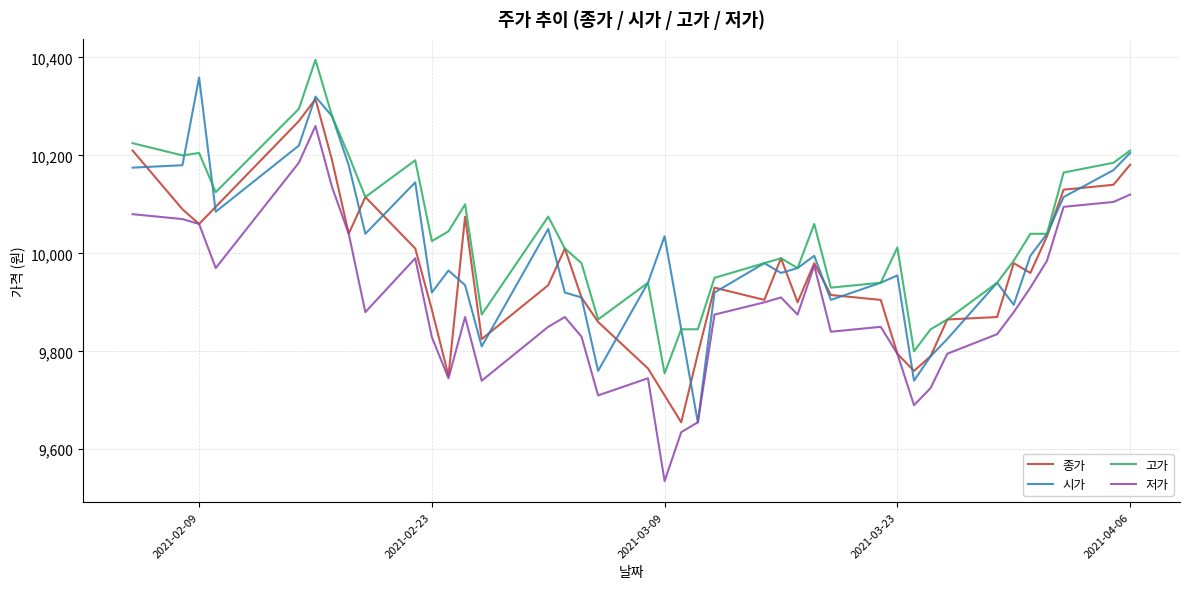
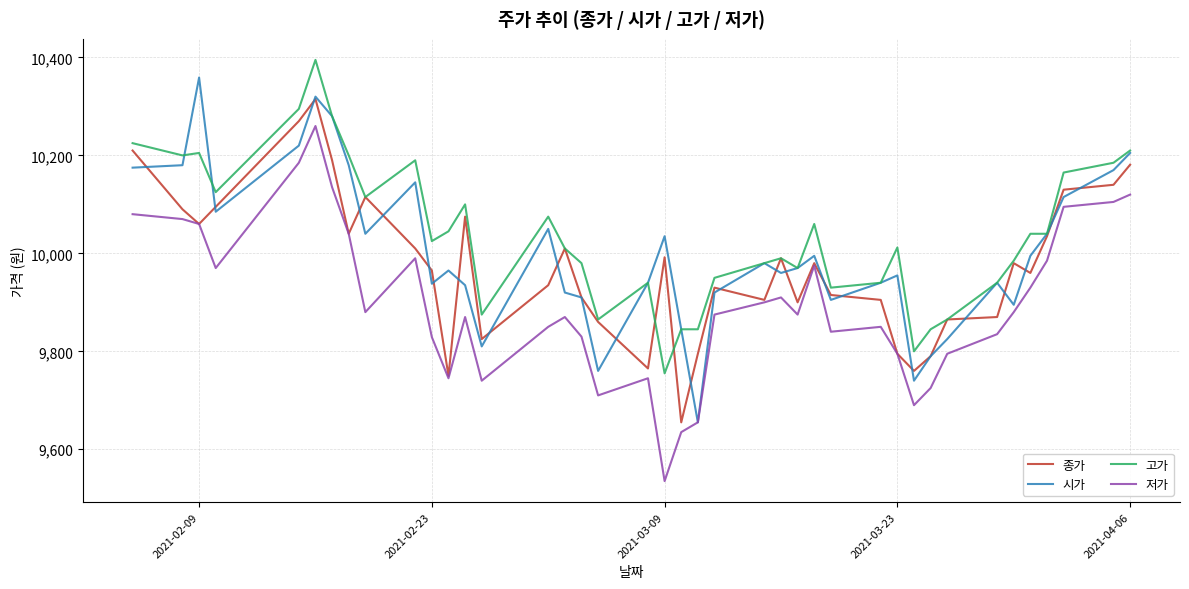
종가, 2021-02-23: 9,890 -> 9,970
시가, 2021-02-23: 9,920 -> 9,940
종가, 2021-03-09: 9,710 -> 9,990
